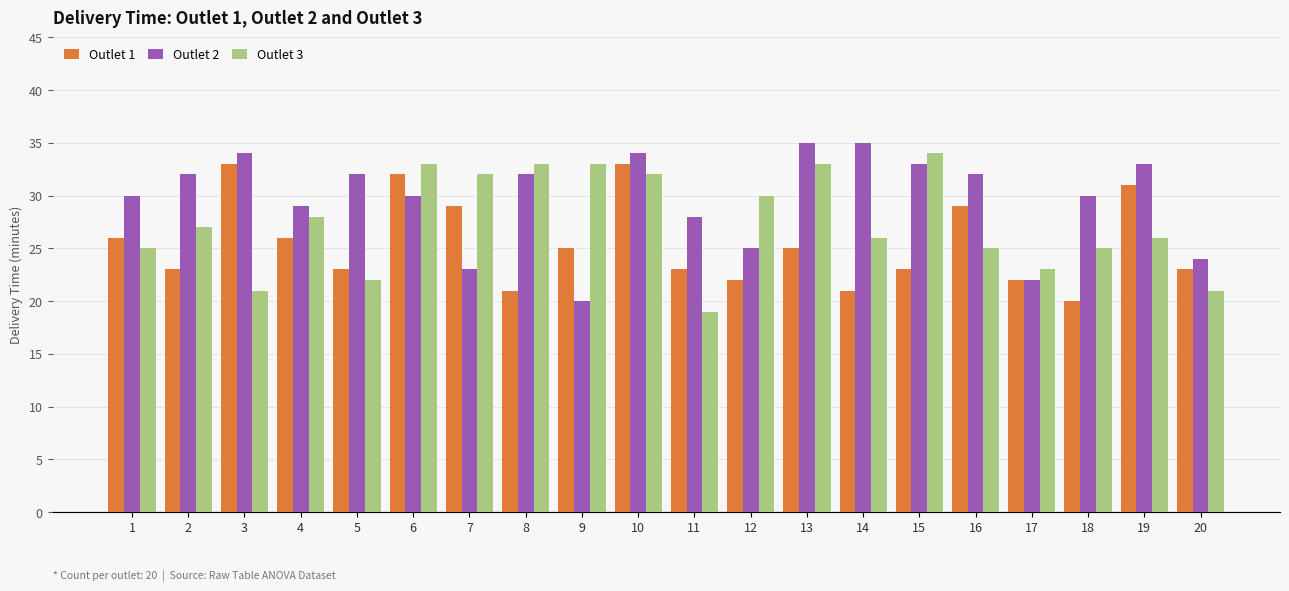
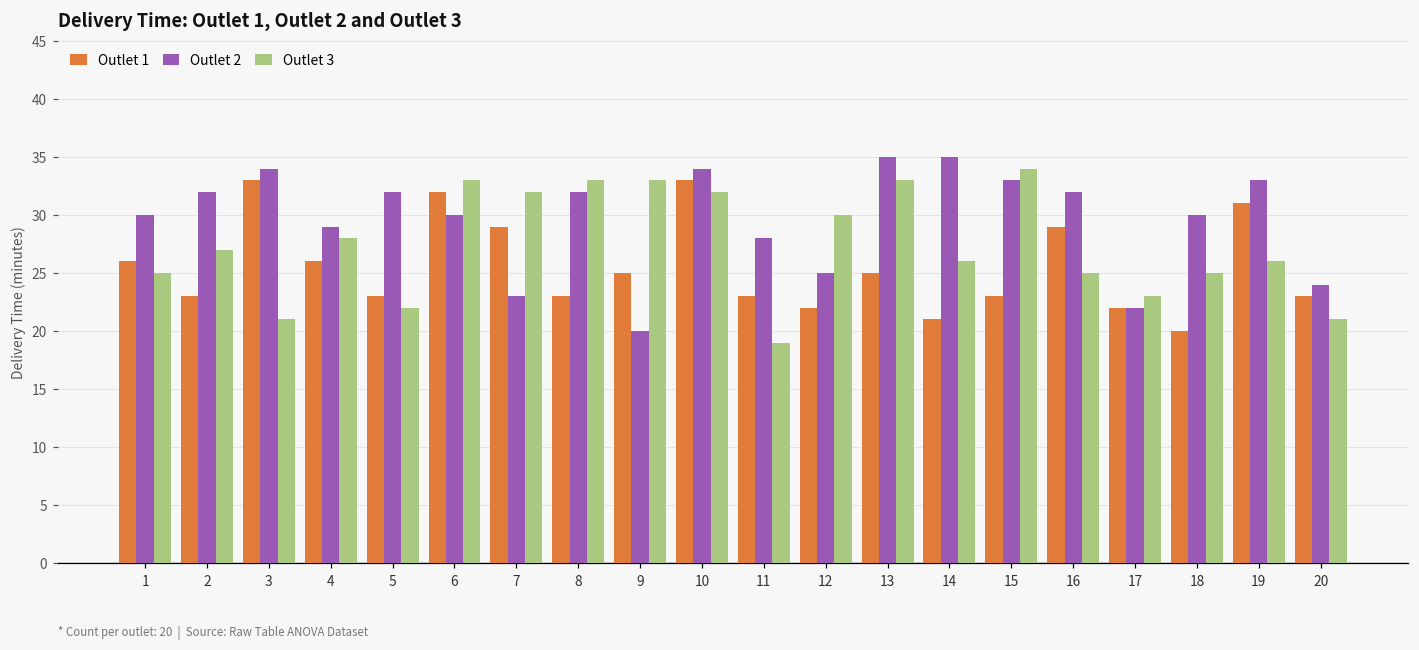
Outlet 1, 8: 21 -> 23
